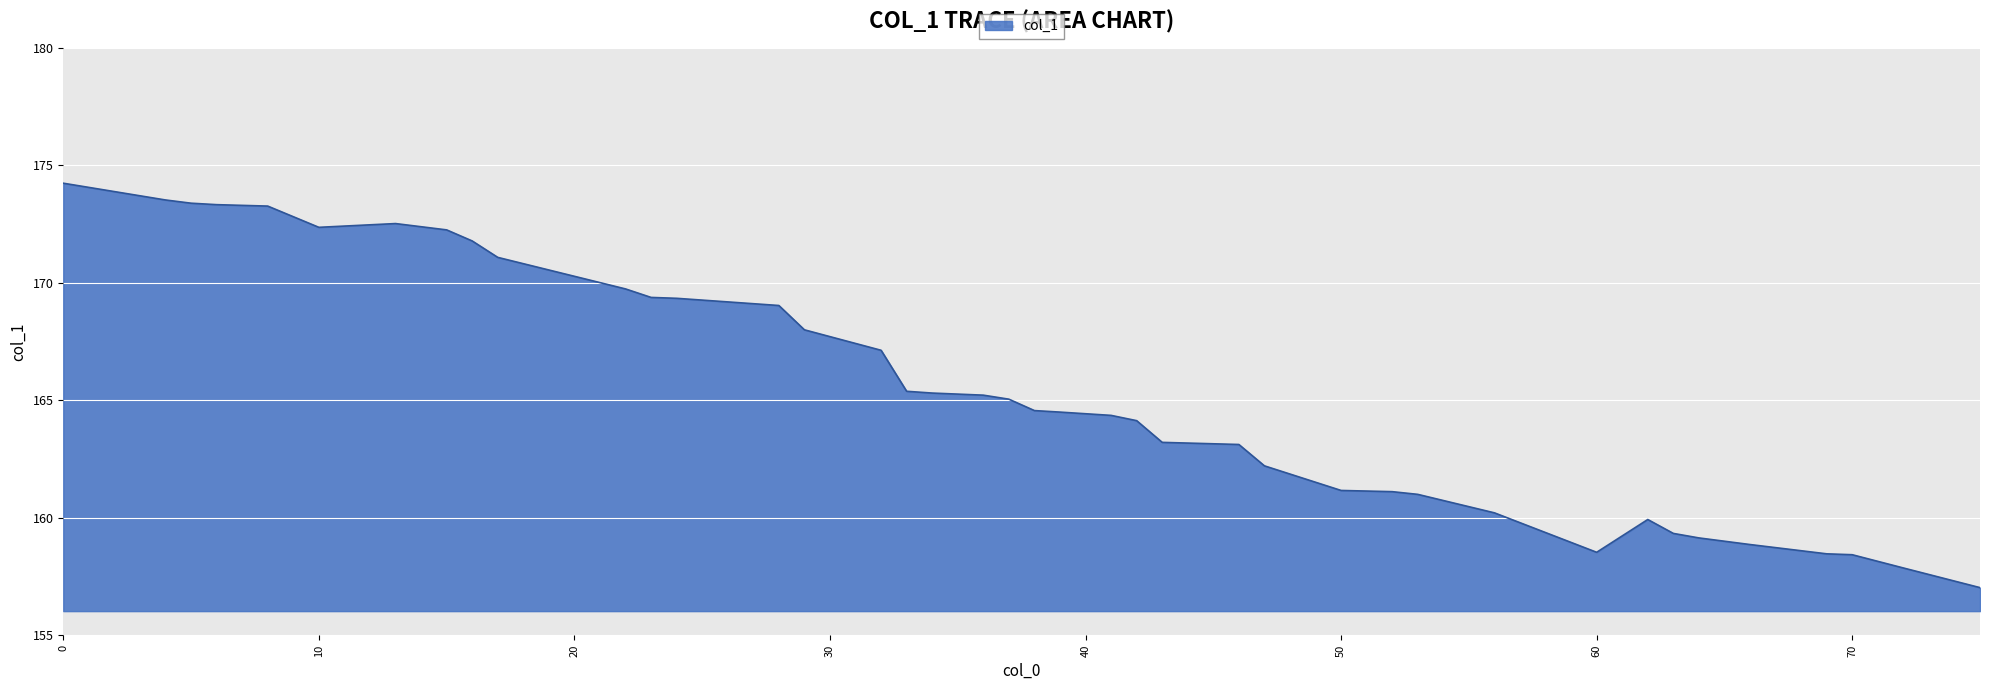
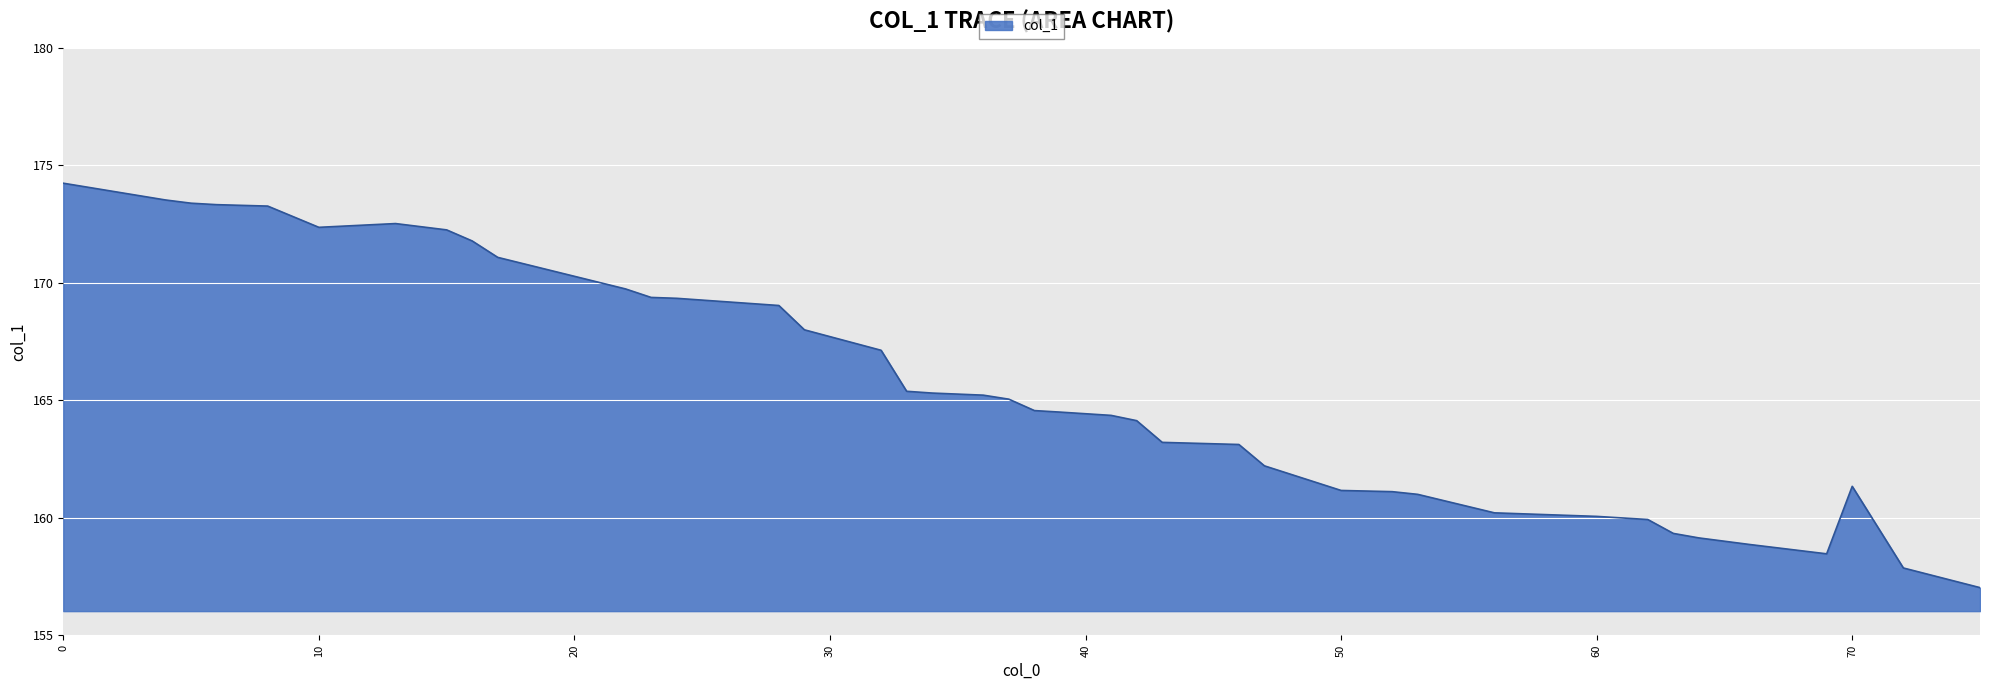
60: 158.5 -> 160.1
70: 158.4 -> 161.3
